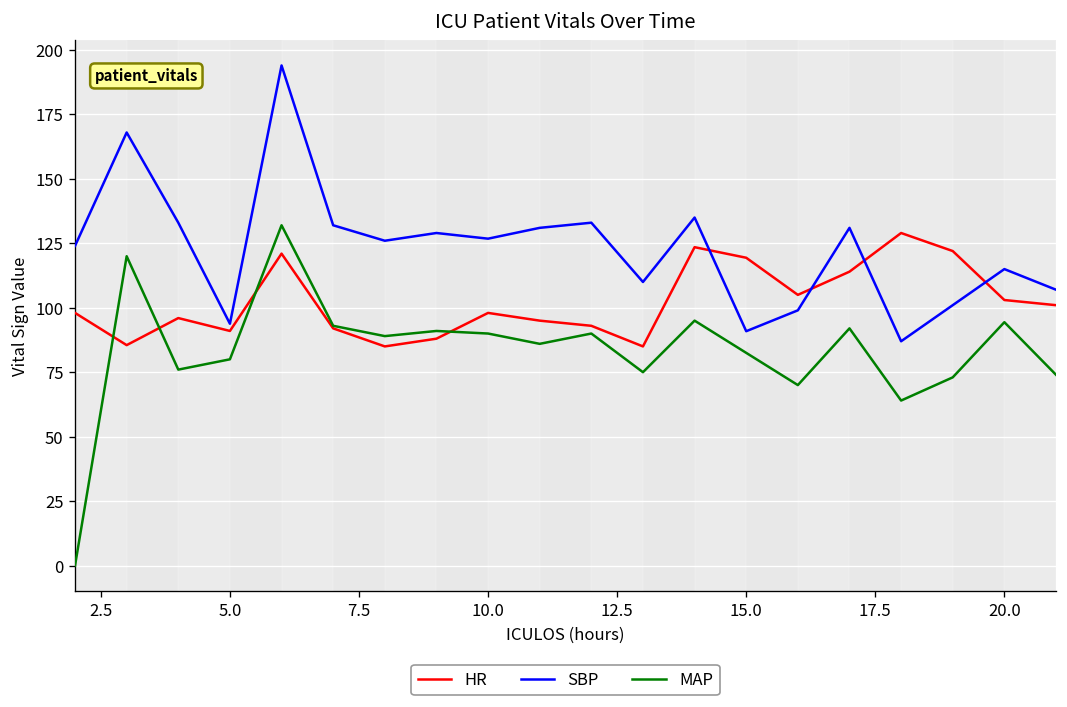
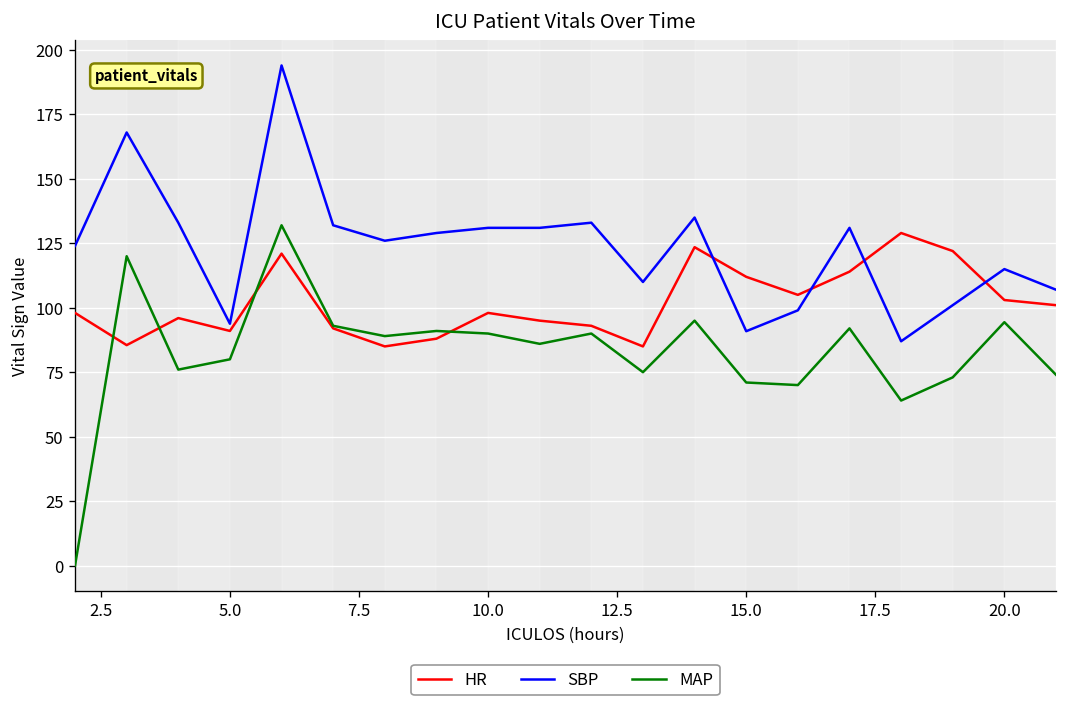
SBP, 10.0: 127 -> 131
HR, 15.0: 119 -> 112
MAP, 15.0: 83 -> 71
